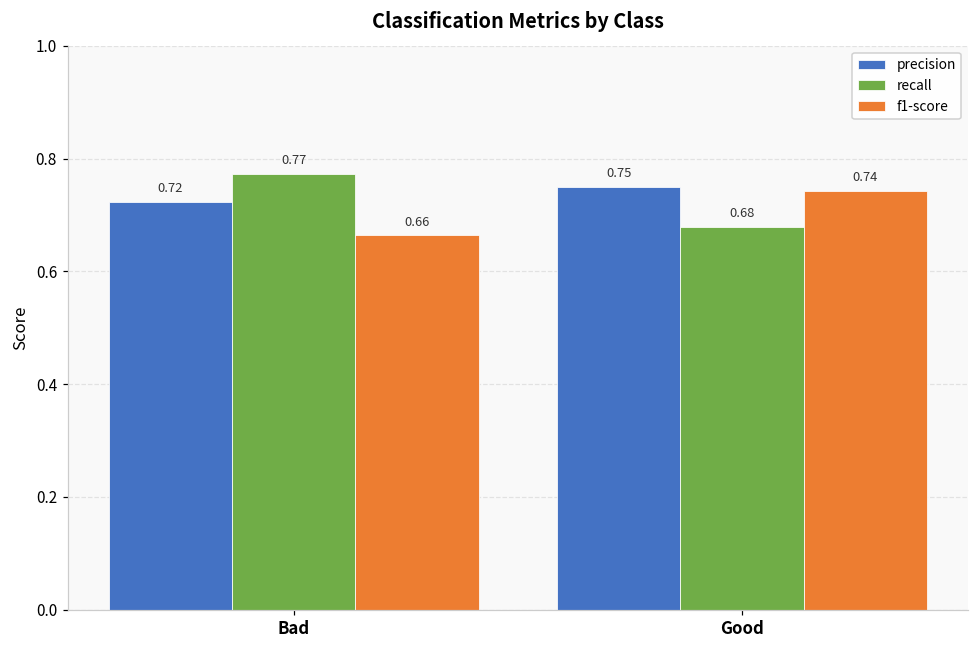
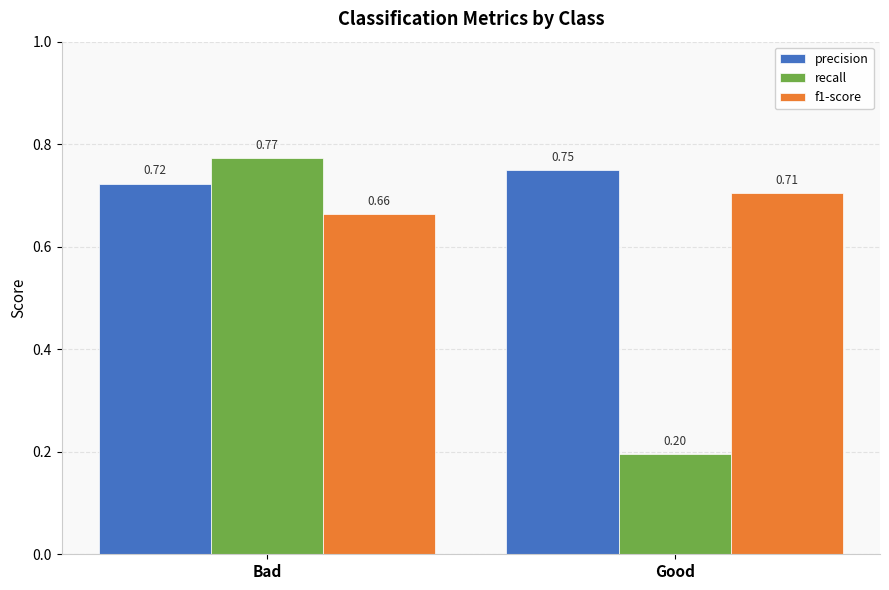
recall, Good: 0.68 -> 0.20
f1-score, Good: 0.74 -> 0.71
